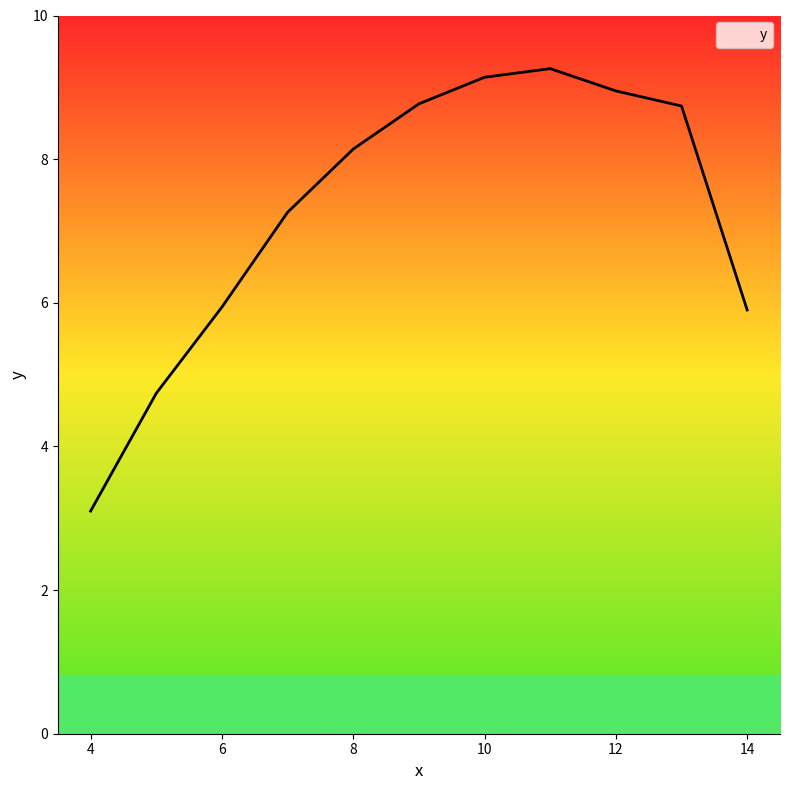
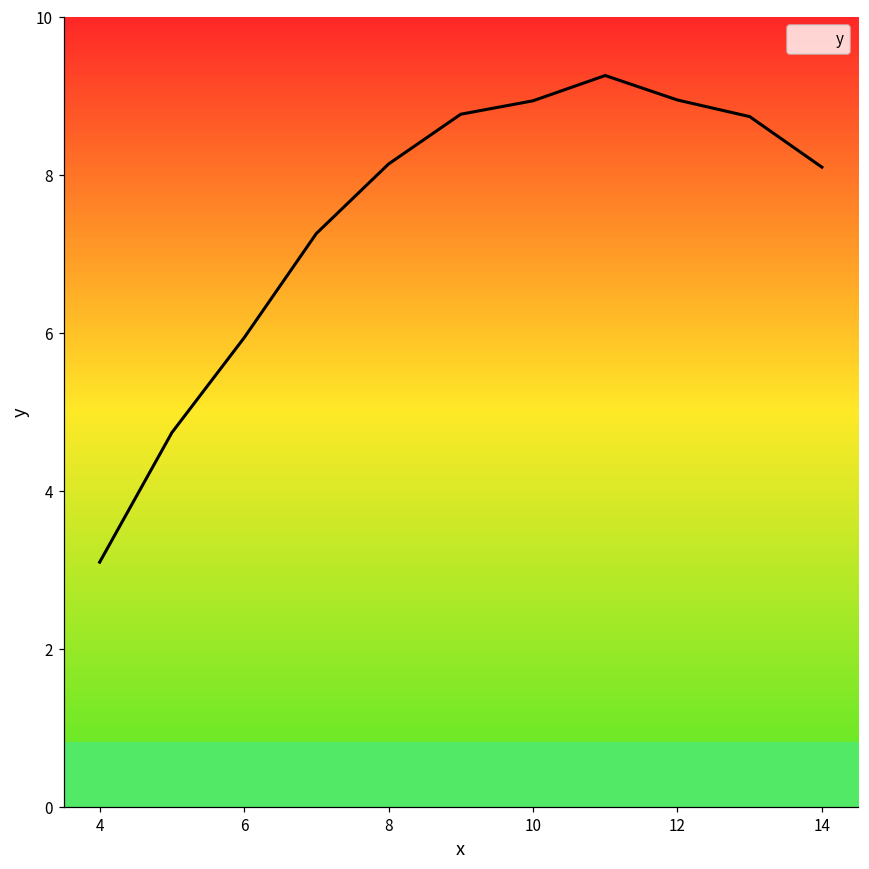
10: 9.1 -> 8.9
14: 5.9 -> 8.1
